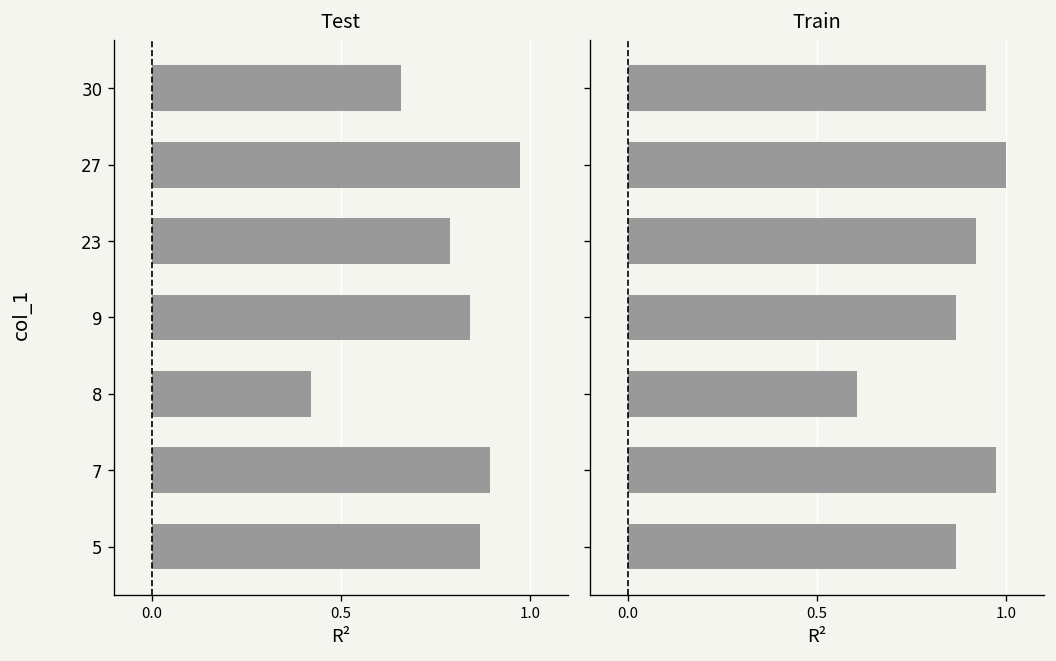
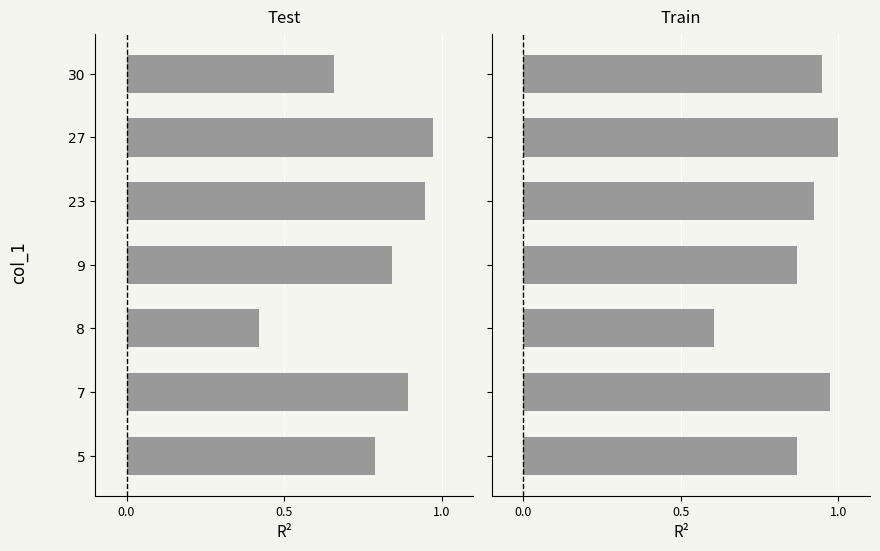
Test, 23: 0.79 -> 0.95
Test, 5: 0.87 -> 0.79
